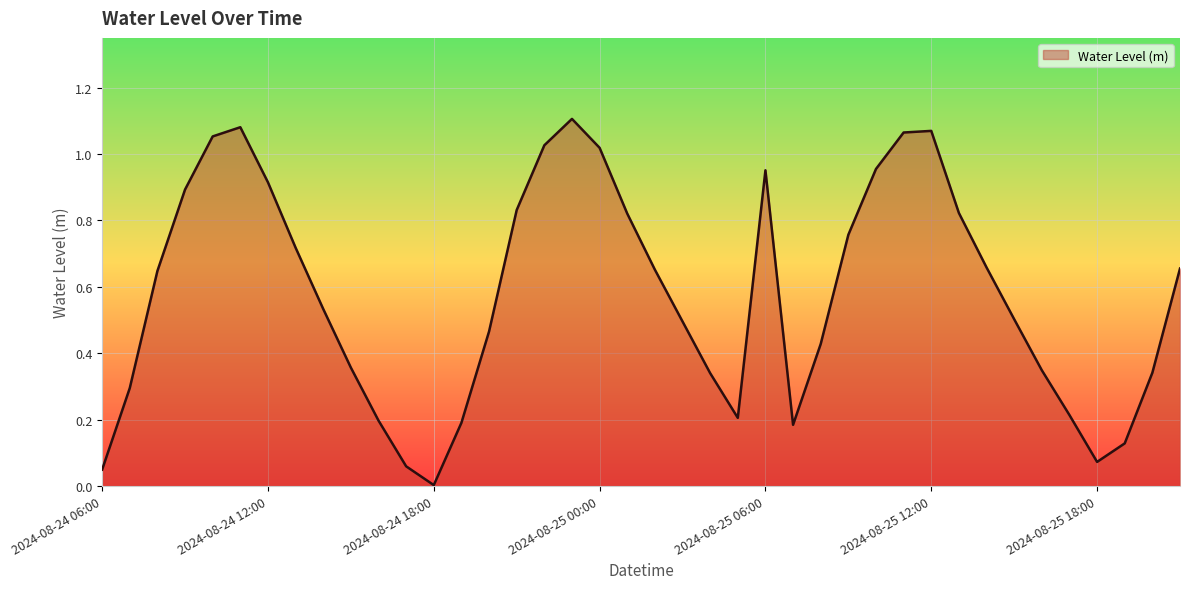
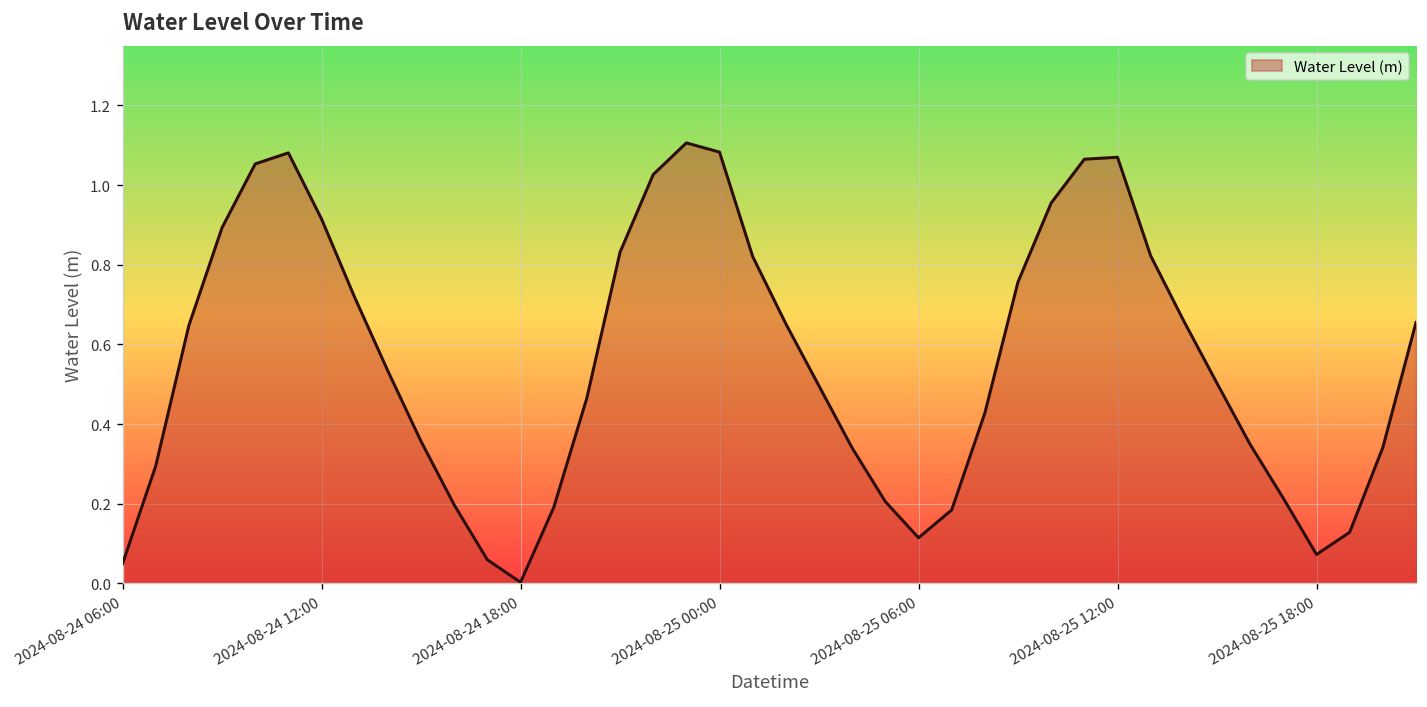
2024-08-25 00:00: 1.02 -> 1.08
2024-08-25 06:00: 0.95 -> 0.11
